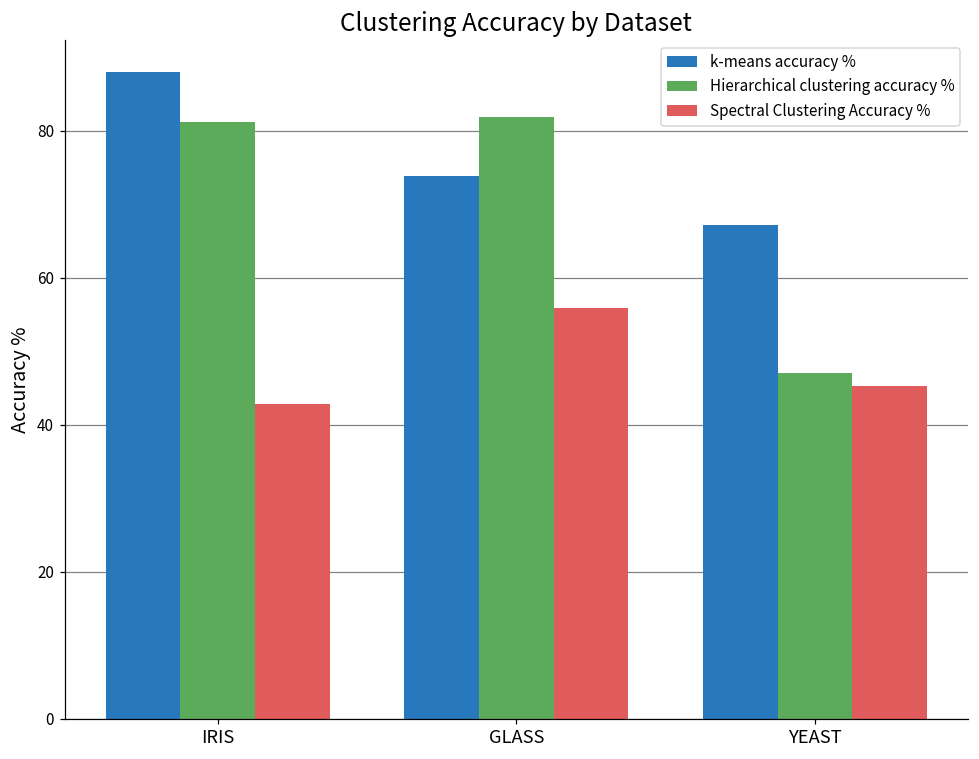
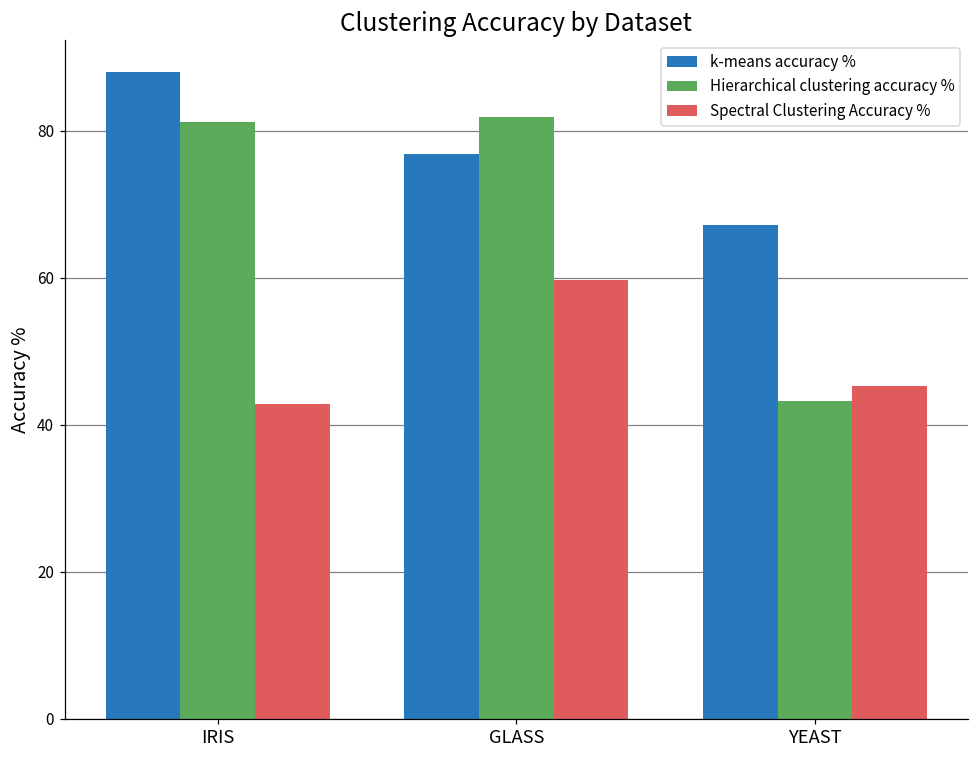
k-means accuracy %, GLASS: 74 -> 77
Spectral Clustering Accuracy %, GLASS: 56 -> 60
Hierarchical clustering accuracy %, YEAST: 47 -> 43
